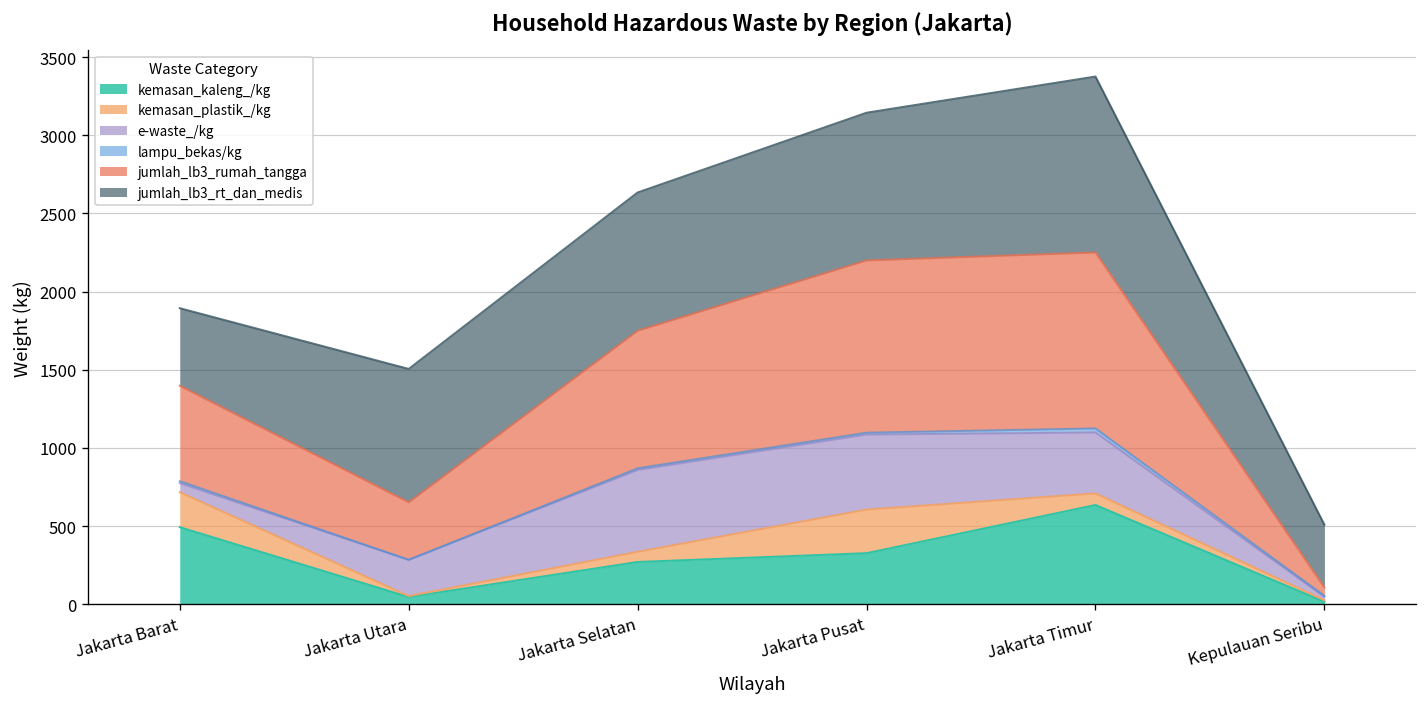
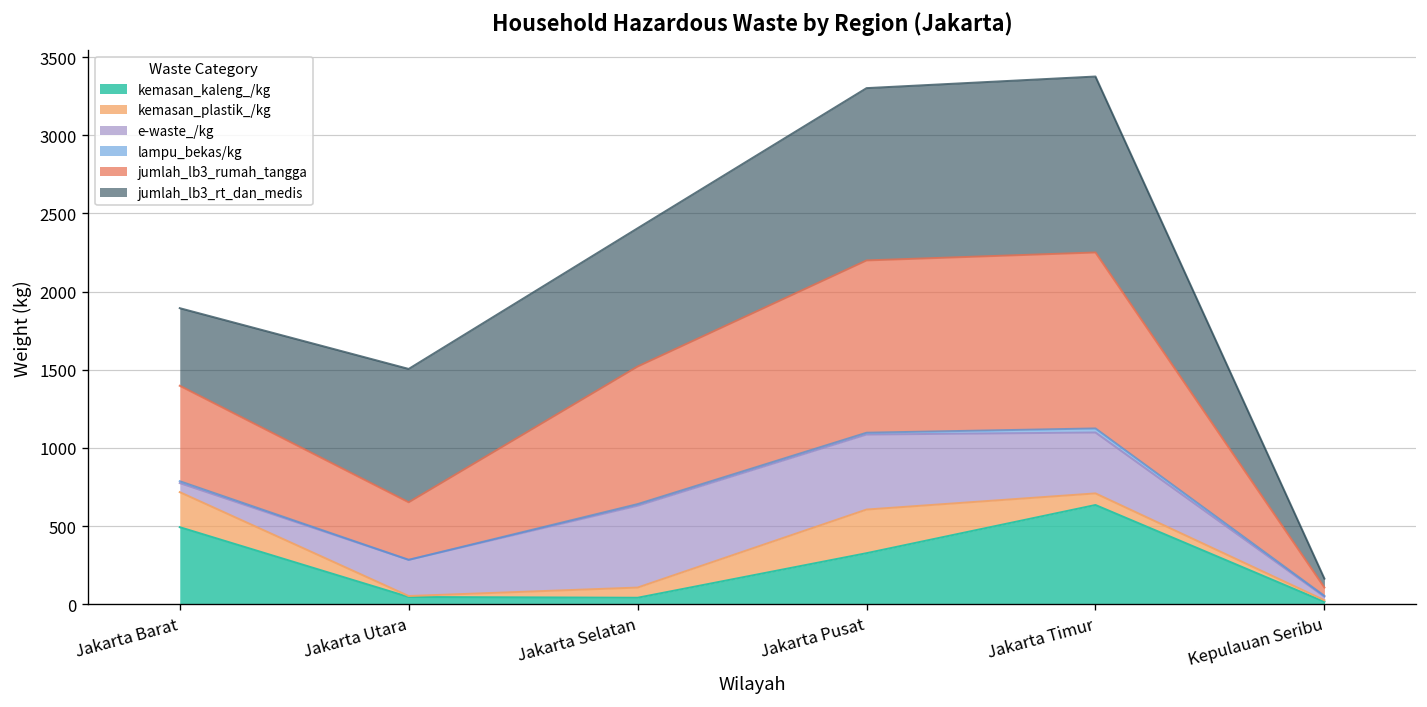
kemasan_kaleng_/kg, Jakarta Selatan: 270 -> 40
jumlah_lb3_rt_dan_medis, Jakarta Pusat: 950 -> 1100
jumlah_lb3_rt_dan_medis, Kepulauan Seribu: 400 -> 60
